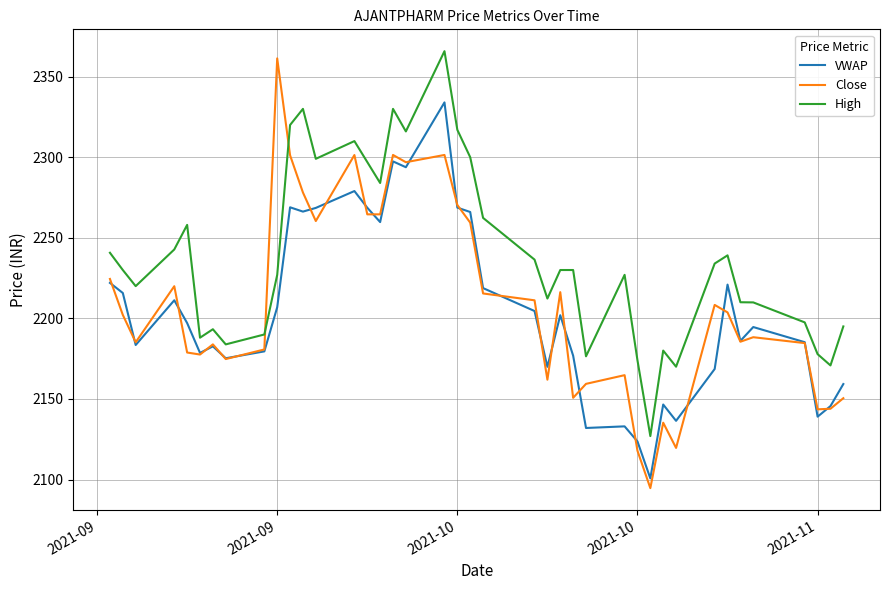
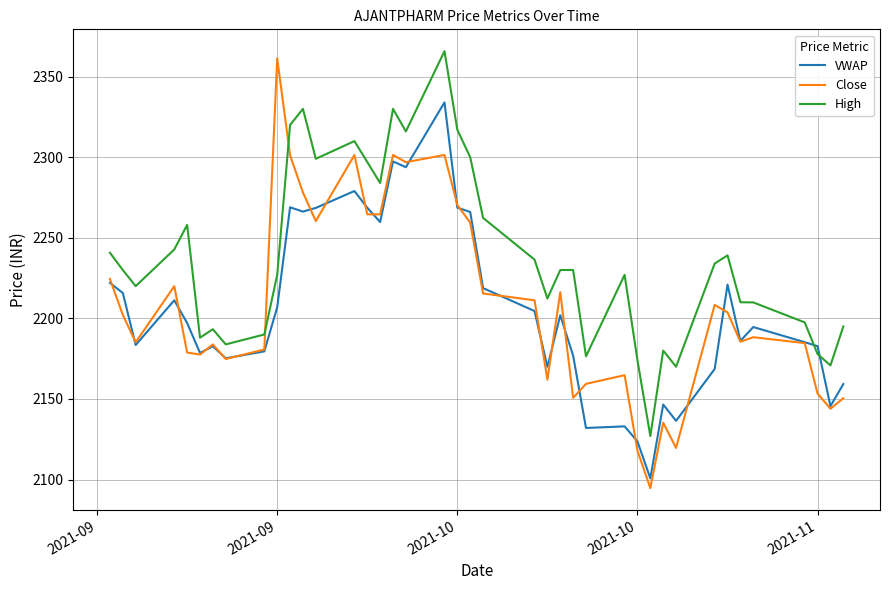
VWAP, 2021-11: 2139 -> 2183
Close, 2021-11: 2144 -> 2153
